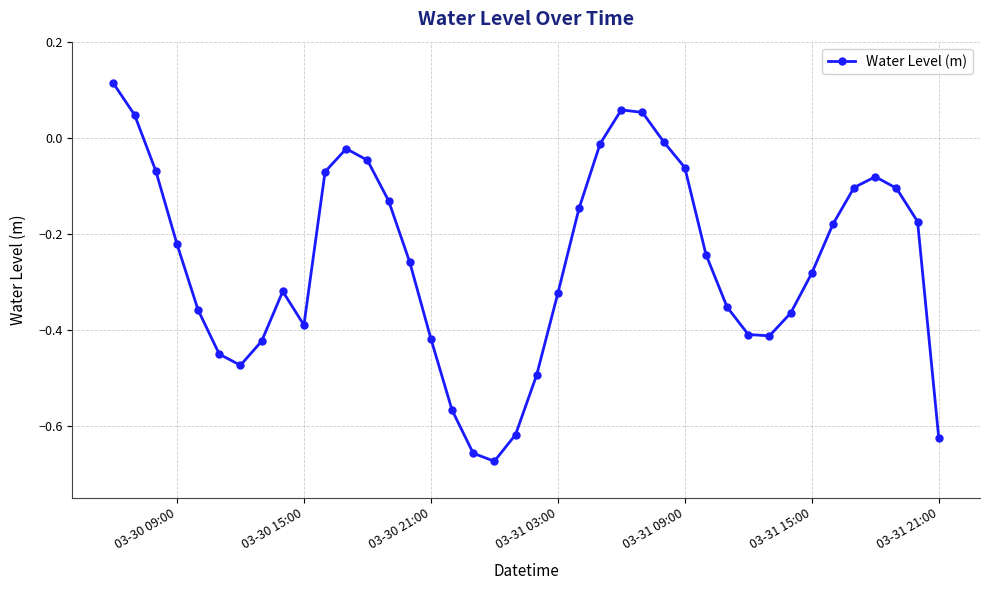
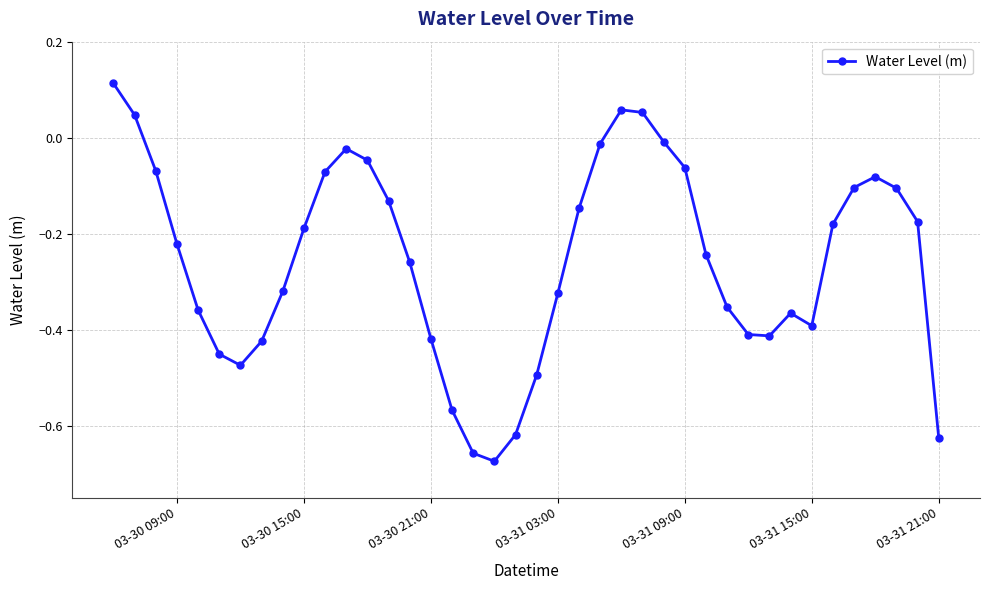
03-30 15:00: -0.39 -> -0.19
03-31 15:00: -0.28 -> -0.39
